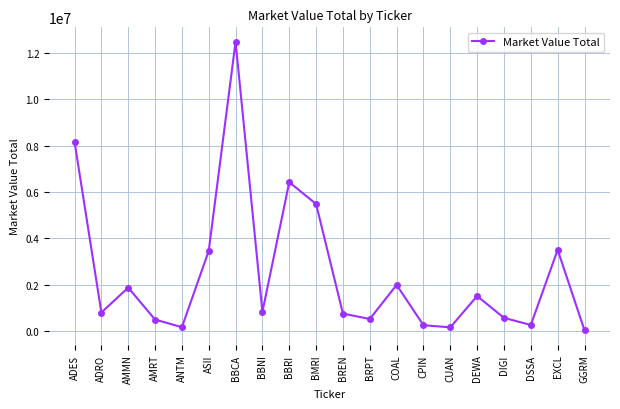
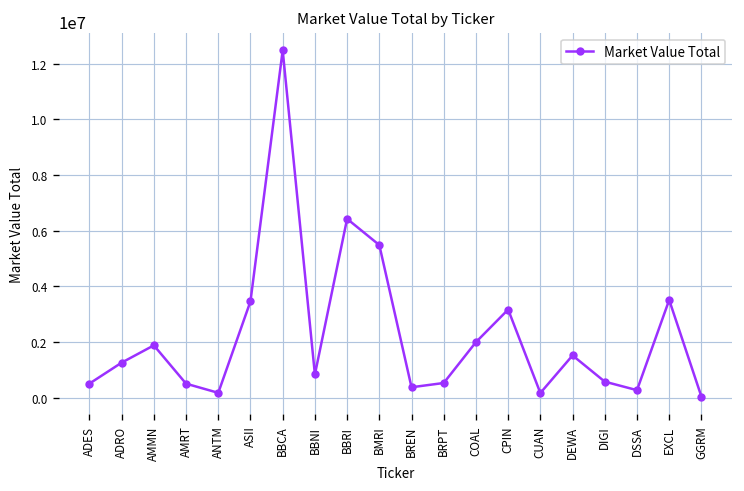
ADES: 8200000 -> 500000
ADRO: 800000 -> 1300000
BREN: 800000 -> 400000
CPIN: 300000 -> 3200000
